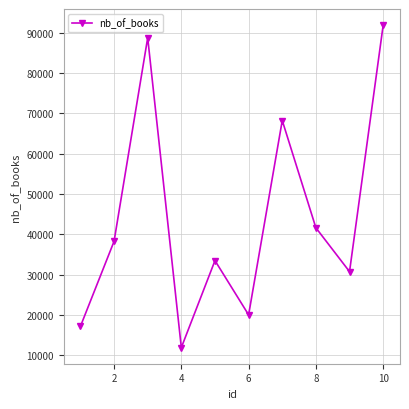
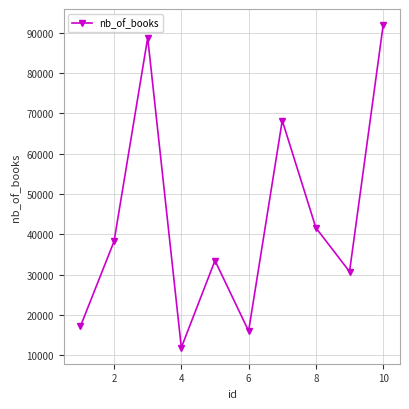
6: 20000 -> 16000
